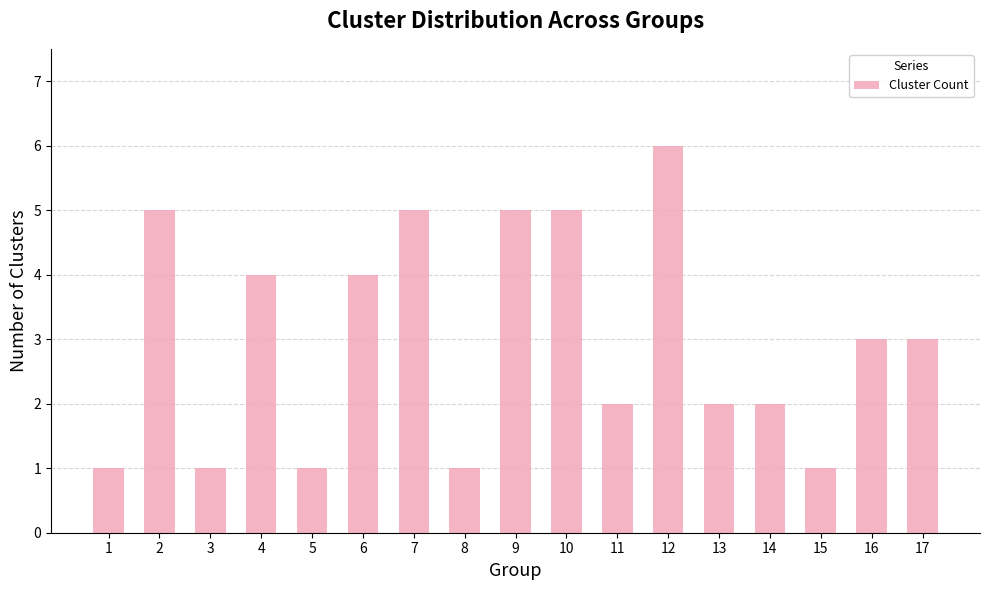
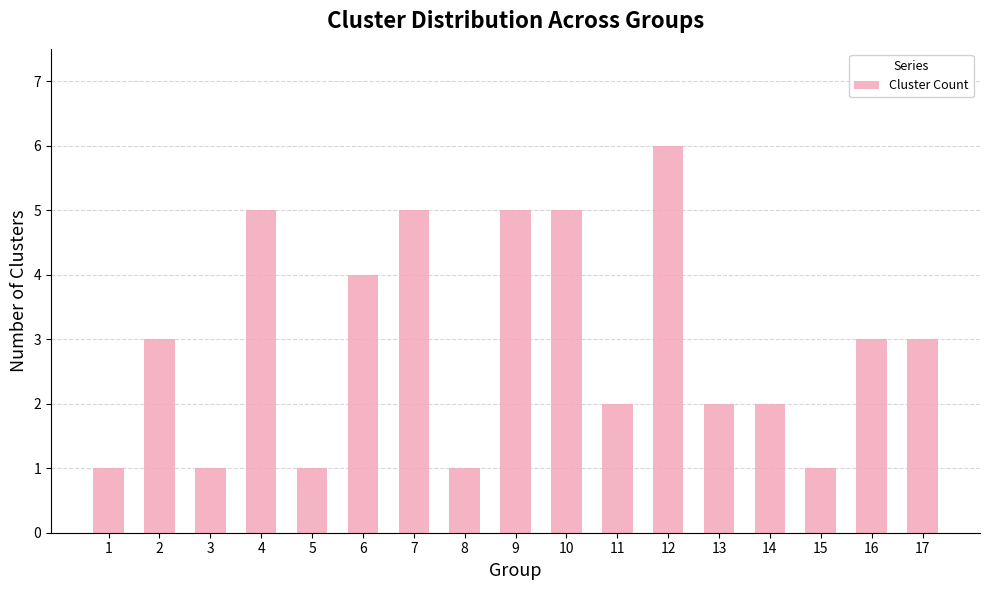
2: 5 -> 3
4: 4 -> 5
